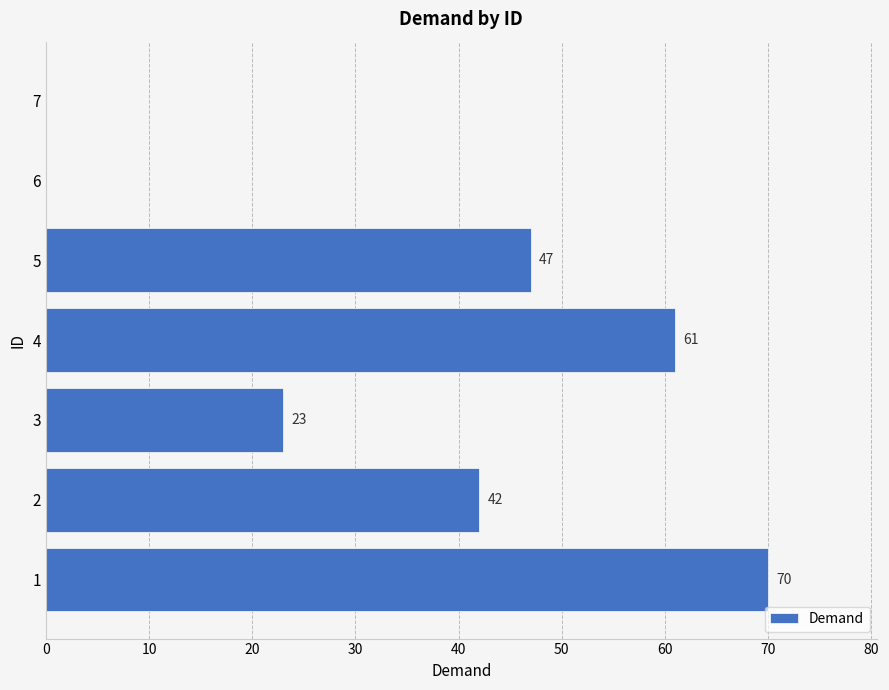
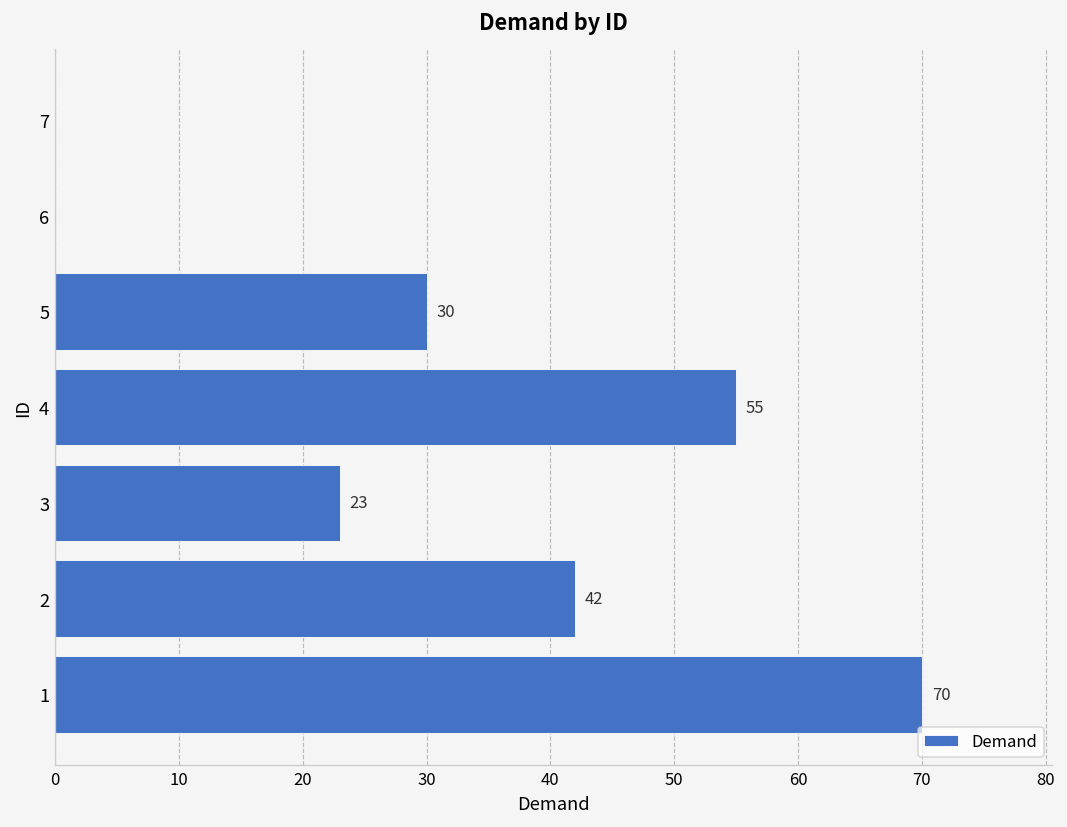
5: 47 -> 30
4: 61 -> 55
